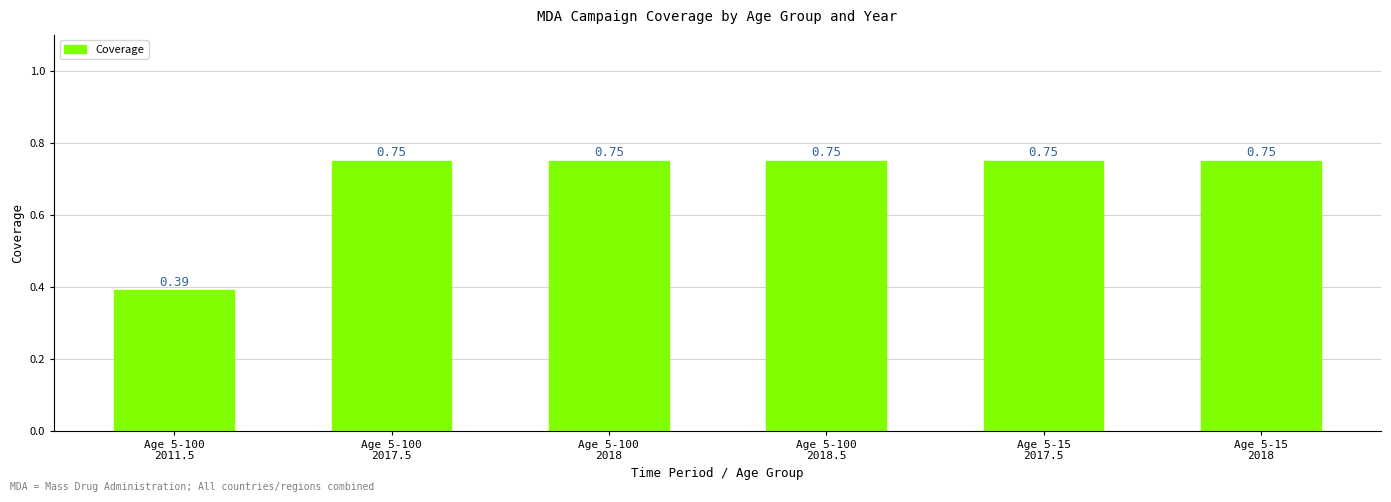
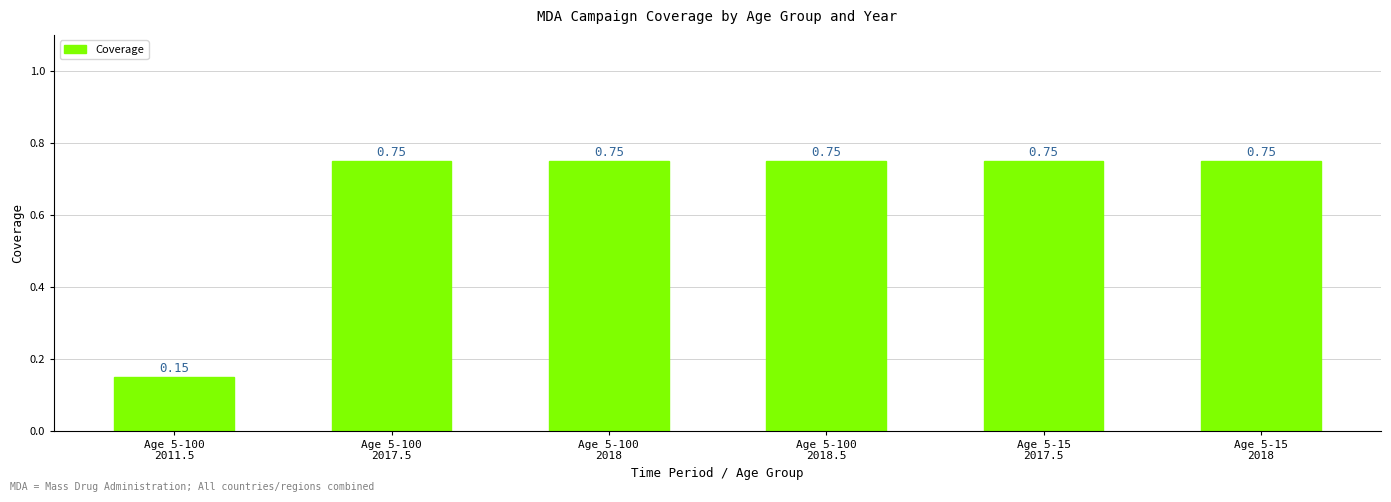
Age 5-100 2011.5: 0.39 -> 0.15
